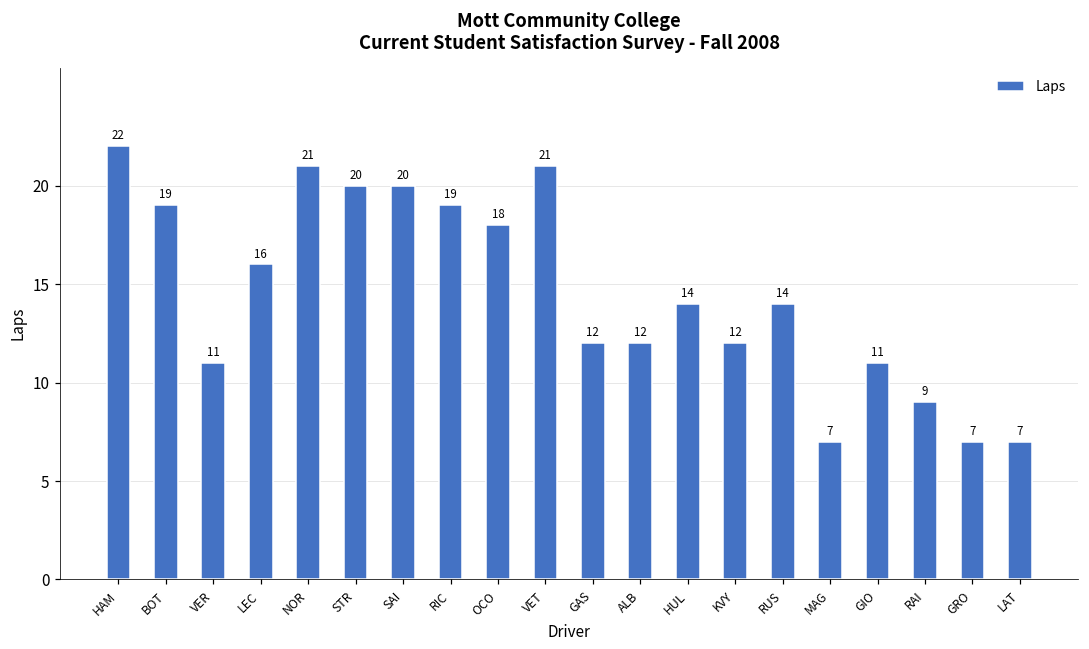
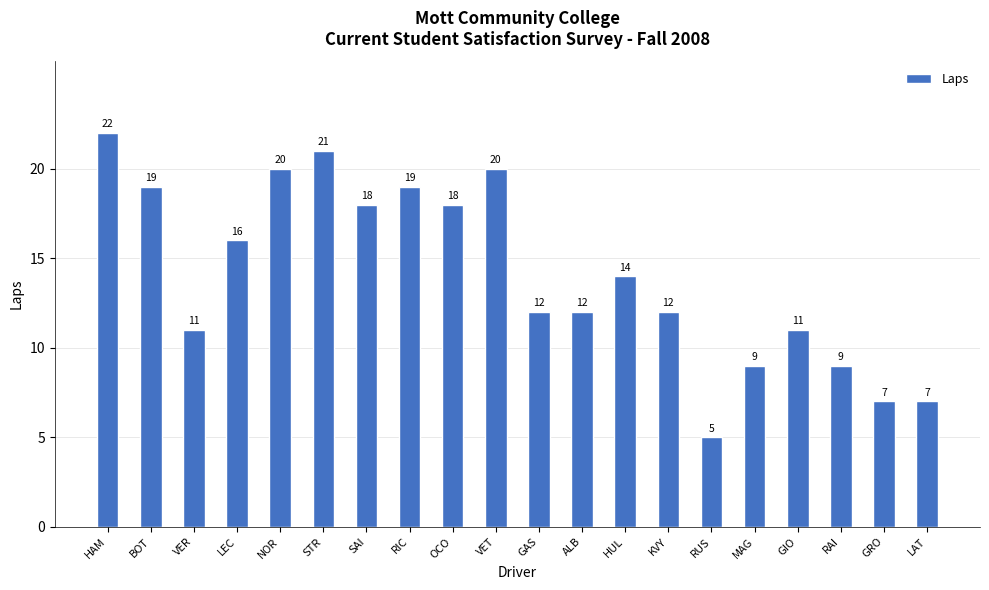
NOR: 21 -> 20
STR: 20 -> 21
SAI: 20 -> 18
VET: 21 -> 20
RUS: 14 -> 5
MAG: 7 -> 9
